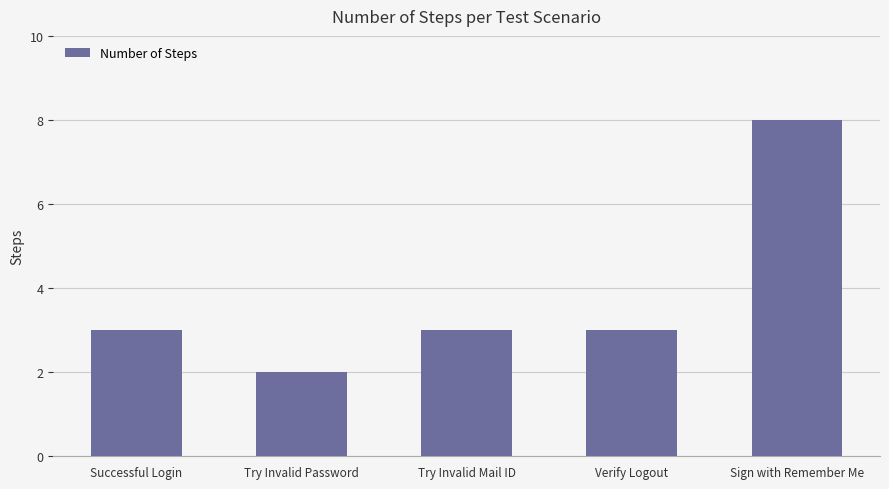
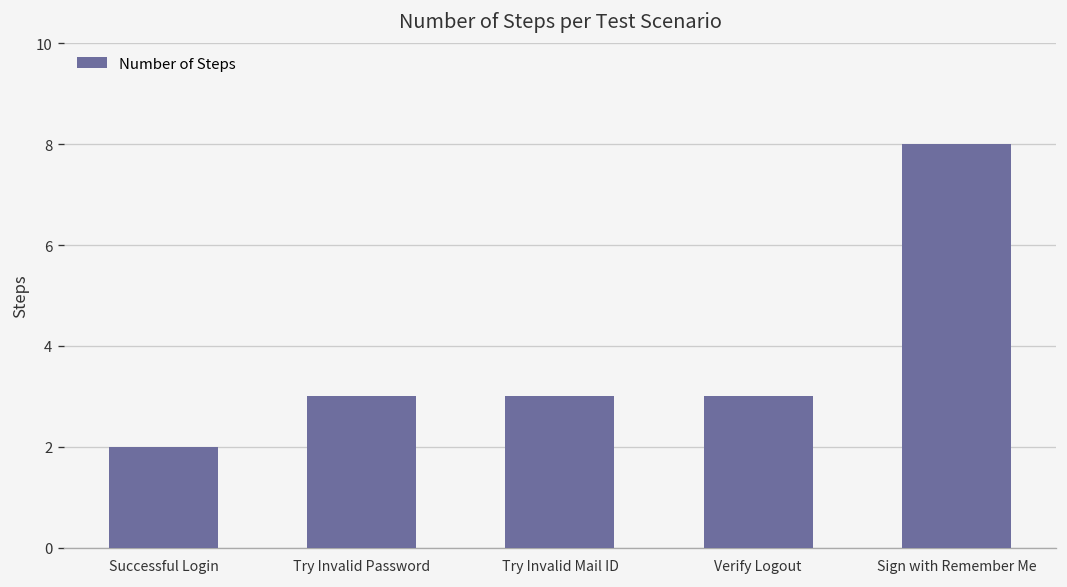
Successful Login: 3 -> 2
Try Invalid Password: 2 -> 3
